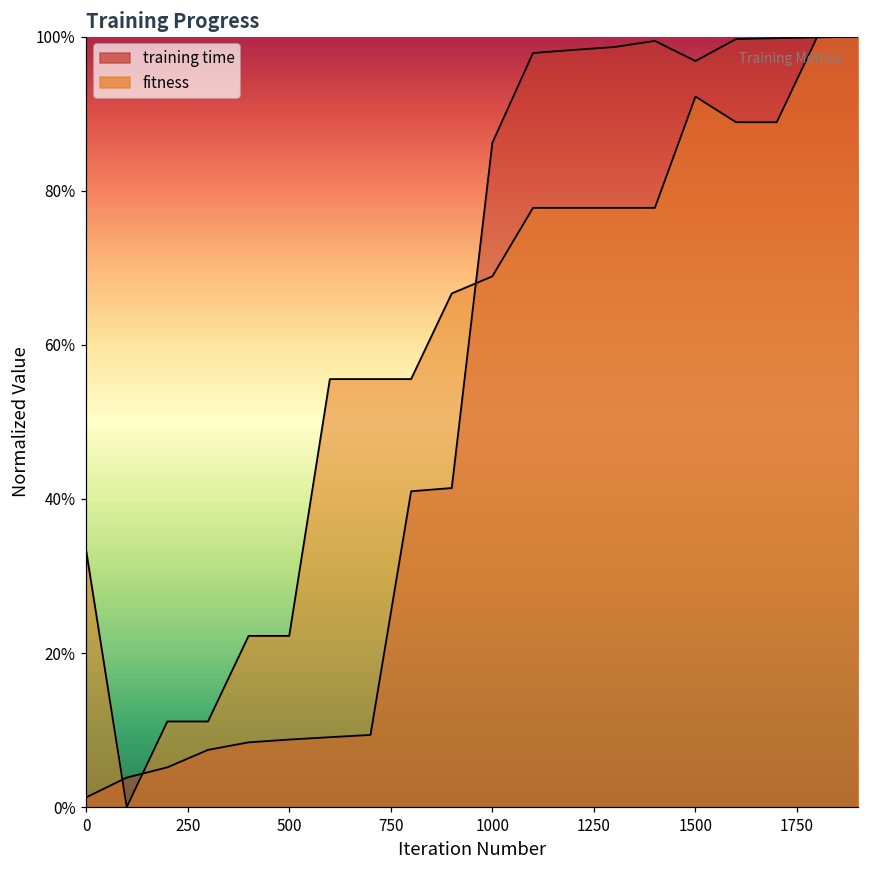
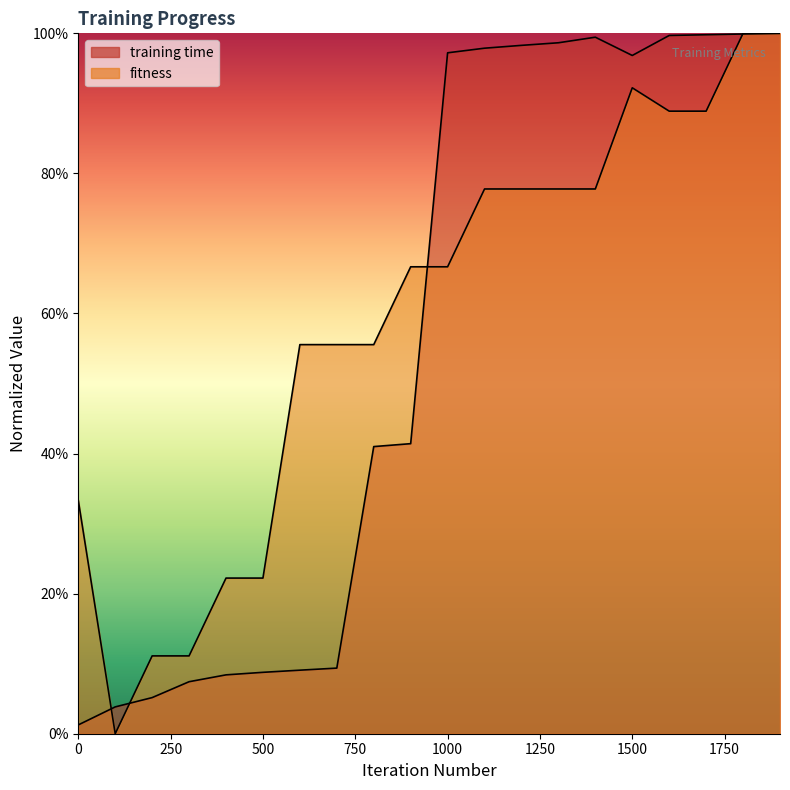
training time, 1000: 86% -> 97%
fitness, 1000: 69% -> 67%
